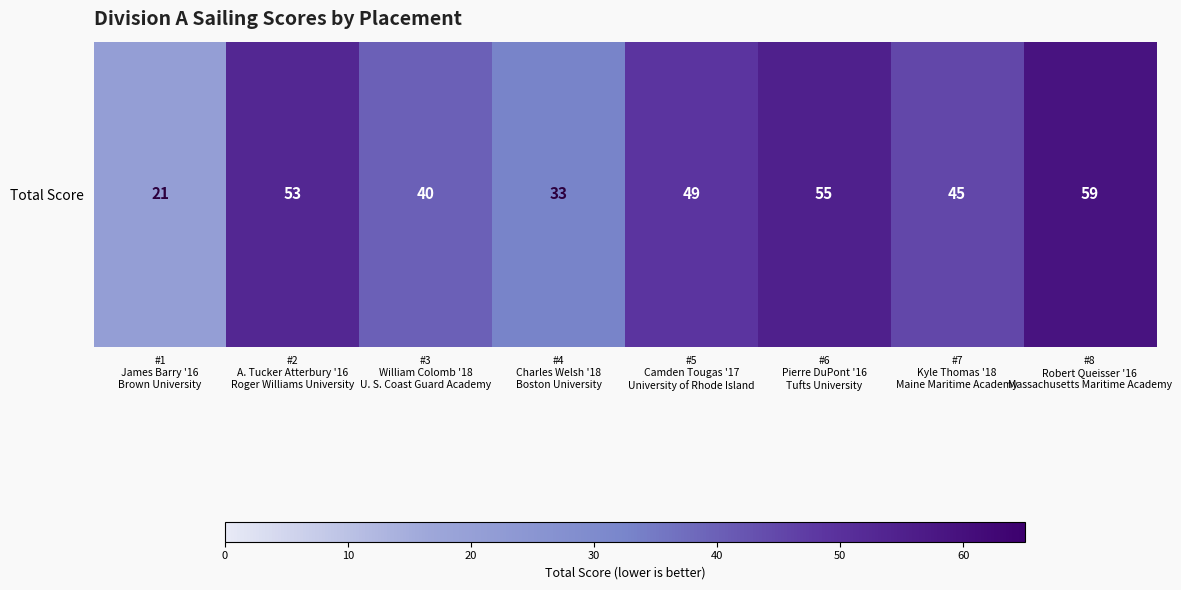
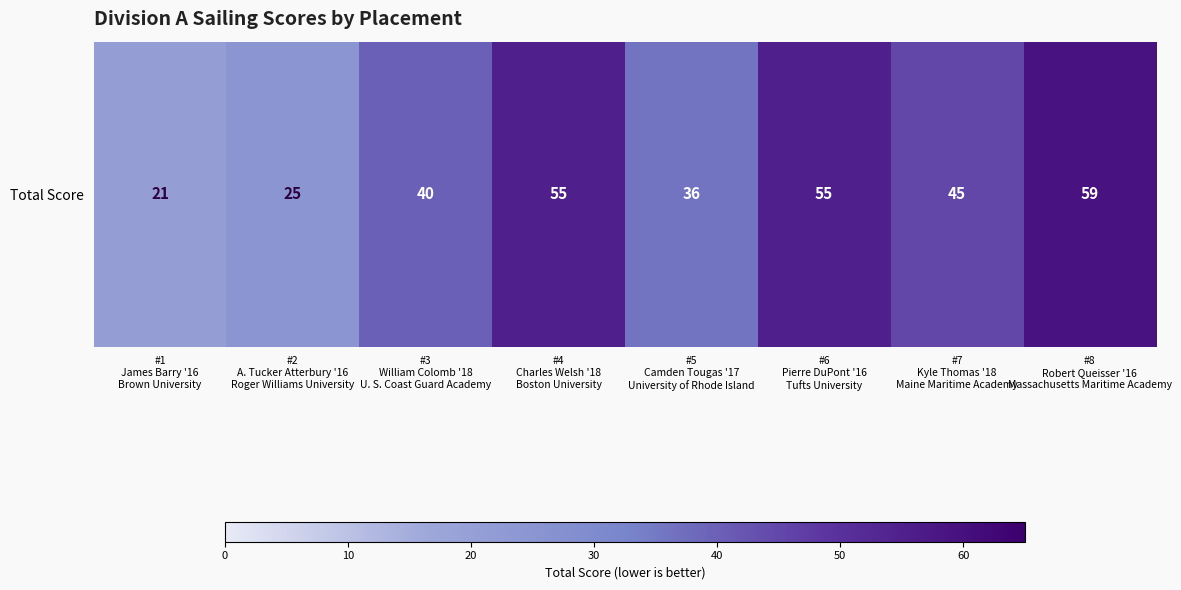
Total Score, #2 A. Tucker Atterbury '16 Roger Williams University: 53 -> 25
Total Score, #4 Charles Welsh '18 Boston University: 33 -> 55
Total Score, #5 Camden Tougas '17 University of Rhode Island: 49 -> 36
